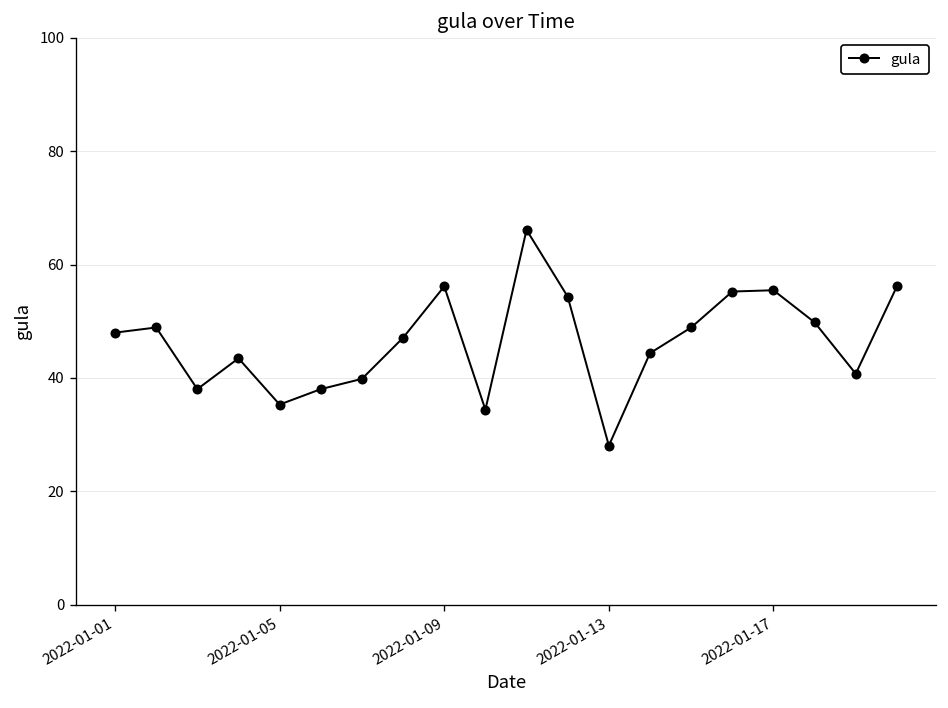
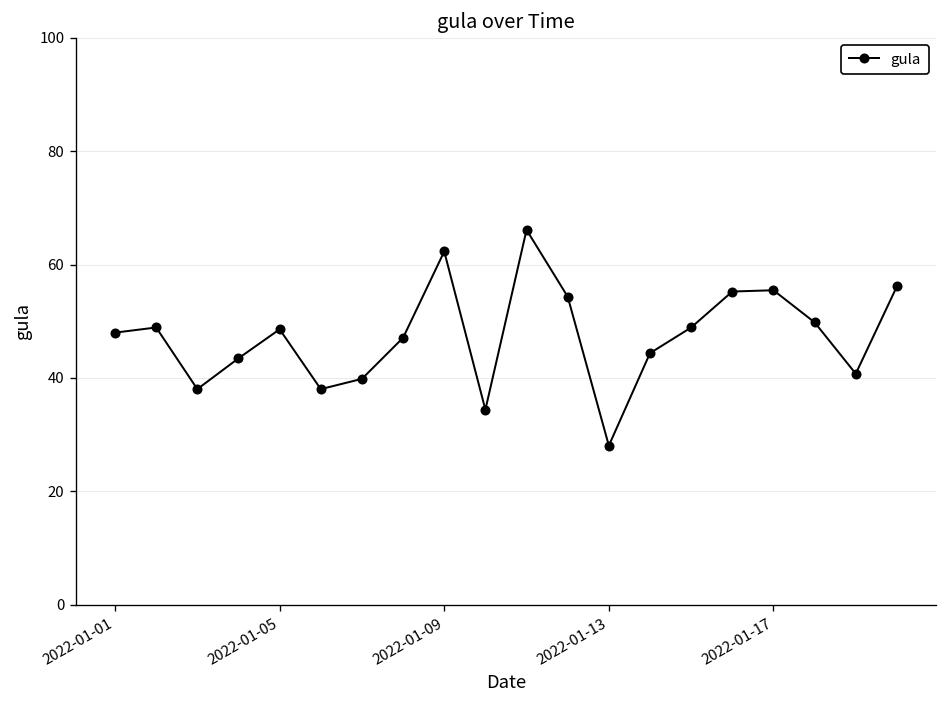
2022-01-05: 35 -> 49
2022-01-09: 56 -> 62
